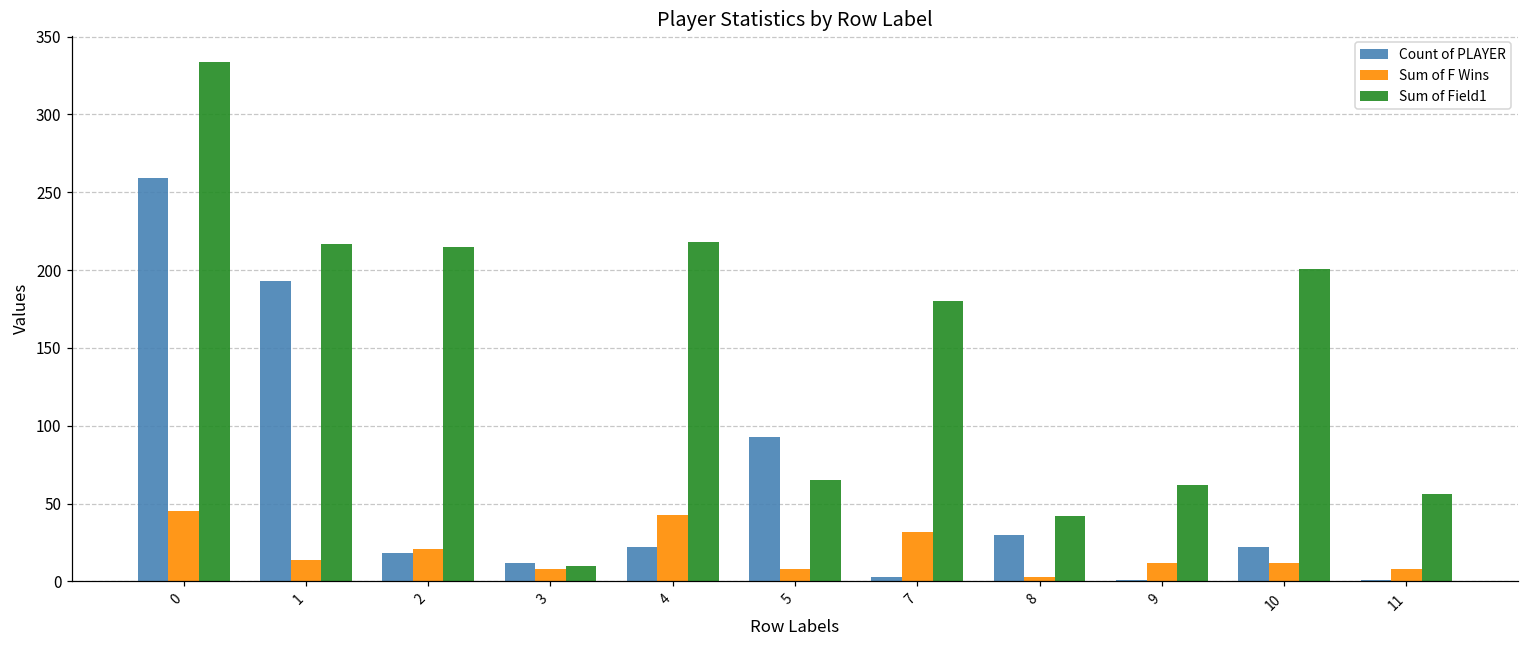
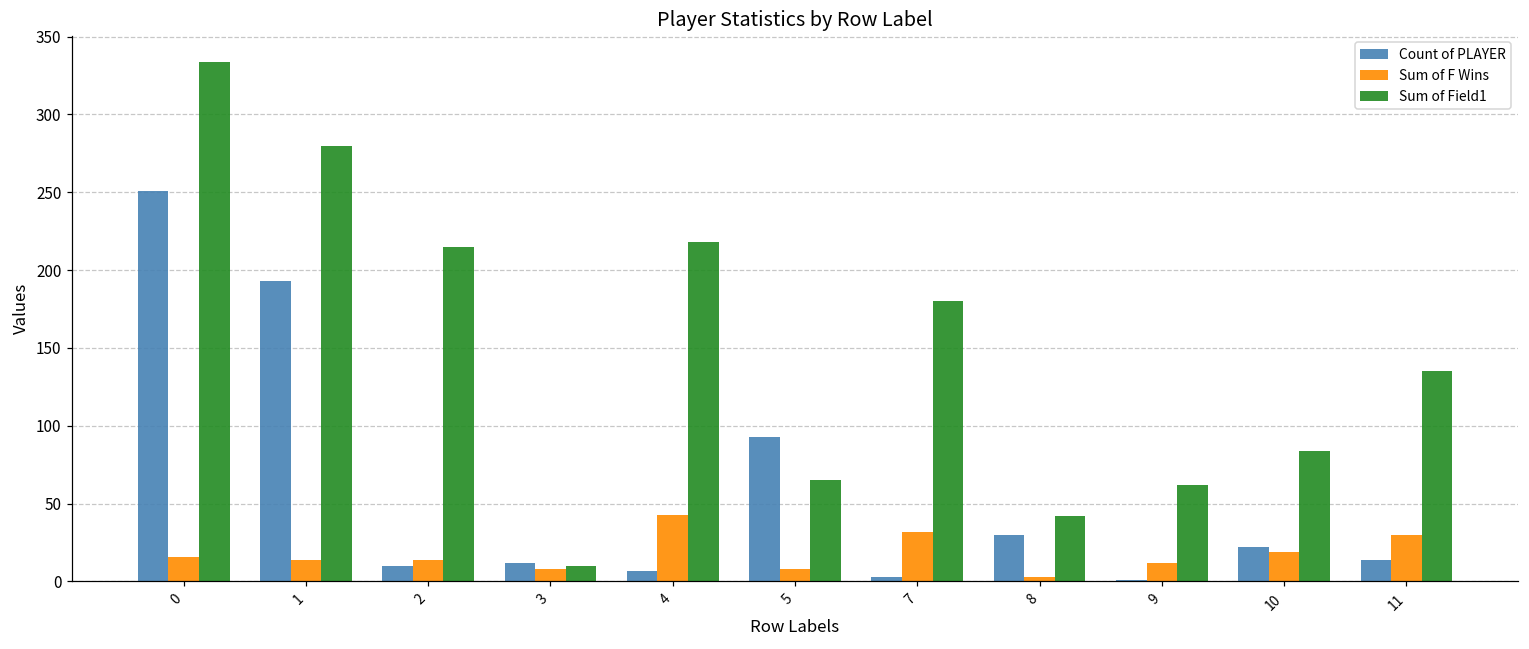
Count of PLAYER, 0: 259 -> 251
Sum of F Wins, 0: 45 -> 16
Sum of Field1, 1: 217 -> 280
Count of PLAYER, 2: 18 -> 10
Sum of F Wins, 2: 21 -> 14
Count of PLAYER, 4: 22 -> 7
Sum of F Wins, 10: 12 -> 19
Sum of Field1, 10: 201 -> 84
Count of PLAYER, 11: 1 -> 14
Sum of F Wins, 11: 8 -> 30
Sum of Field1, 11: 56 -> 135
